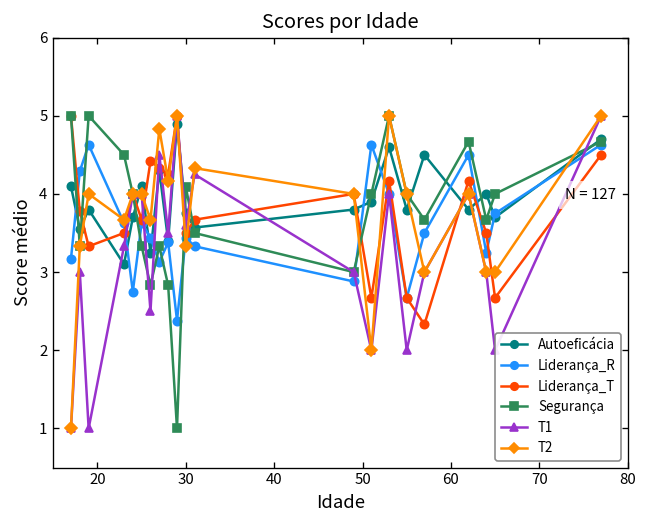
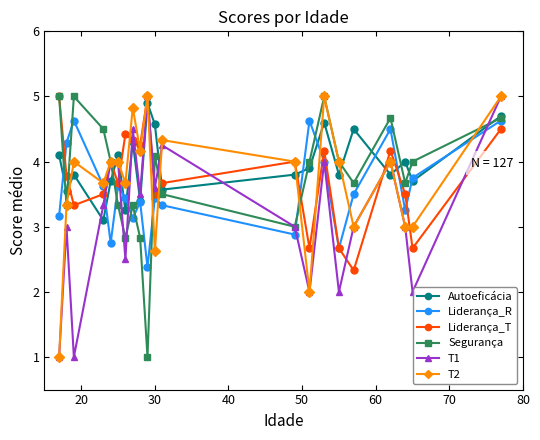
Autoeficácia, 30: 3.8 -> 4.6
T2, 30: 3.3 -> 2.6
